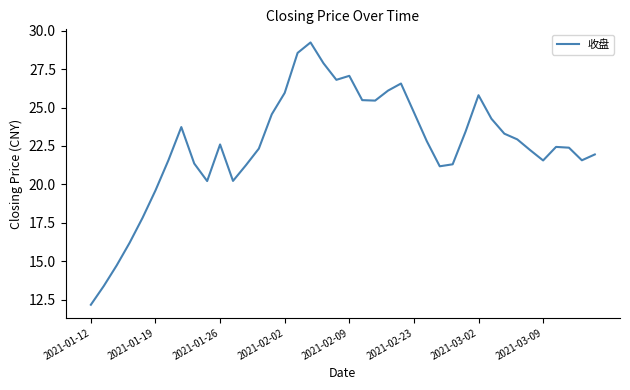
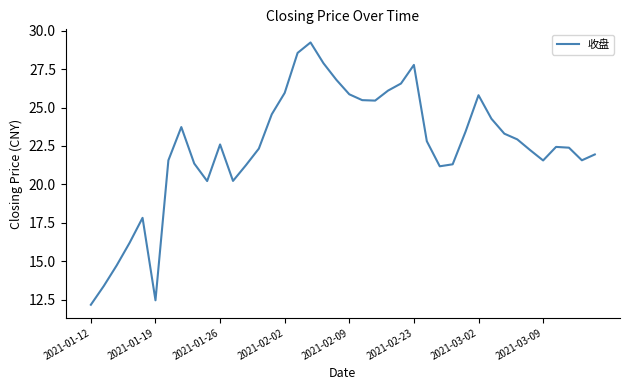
2021-01-19: 19.6 -> 12.5
2021-02-09: 27.1 -> 25.9
2021-02-23: 24.7 -> 27.8
